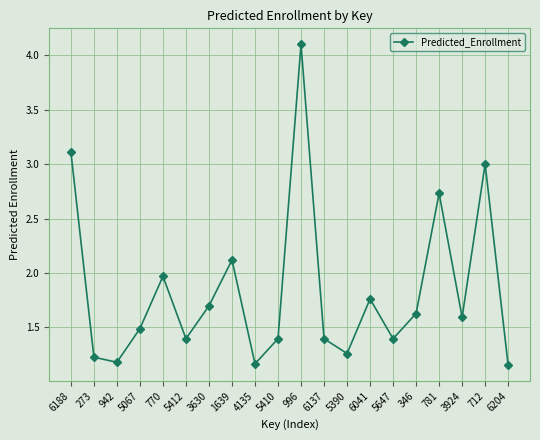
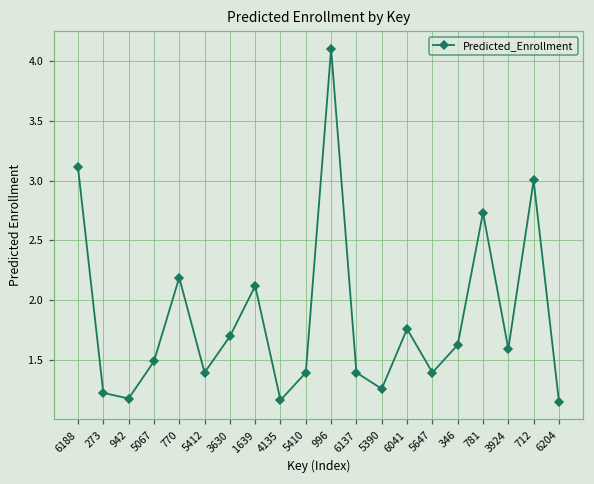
770: 1.97 -> 2.19
